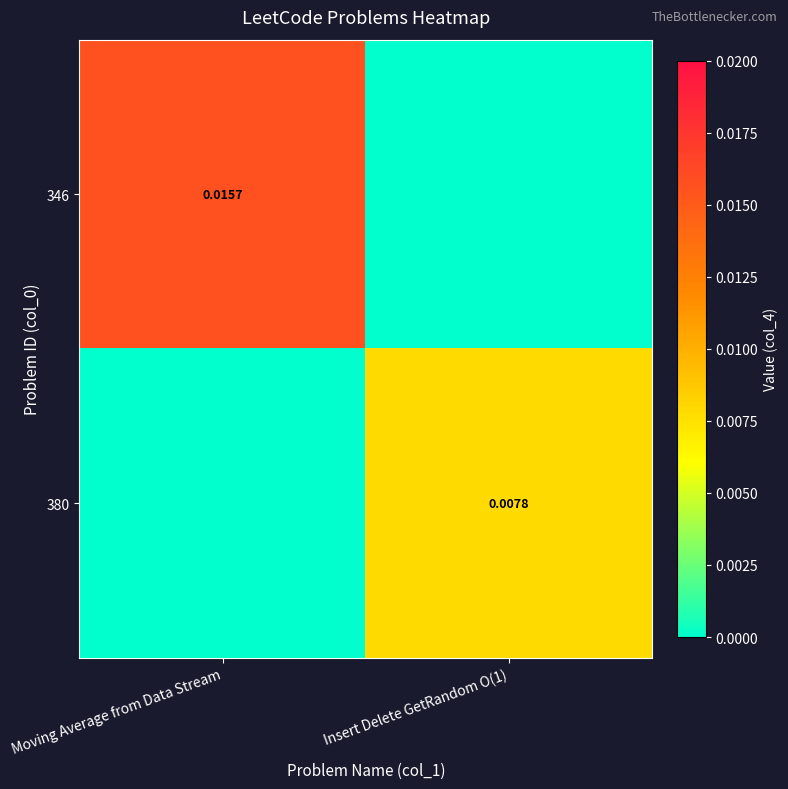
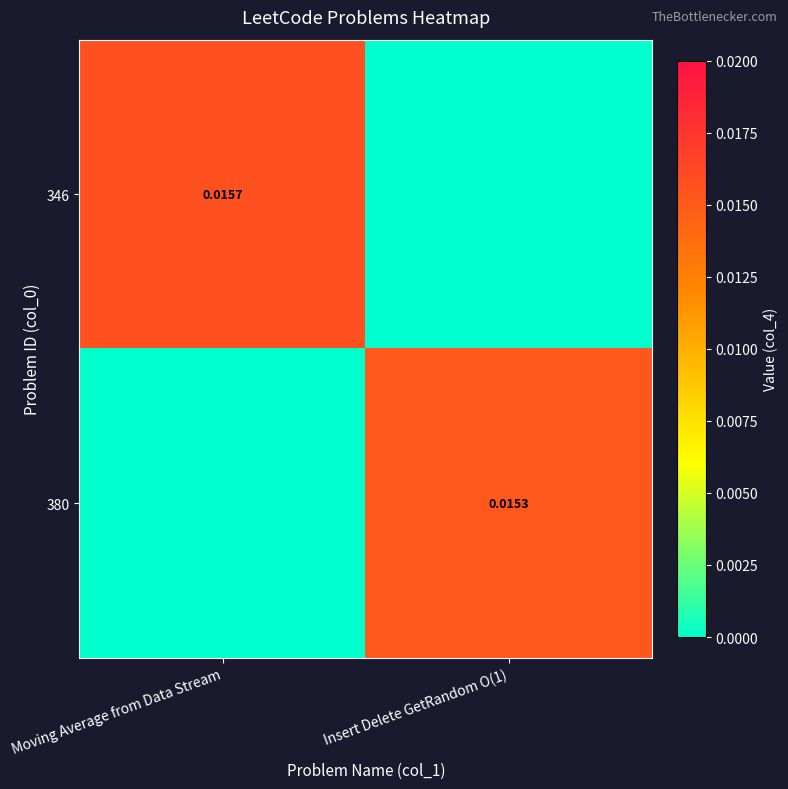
380, Insert Delete GetRandom O(1): 0.0078 -> 0.0153
